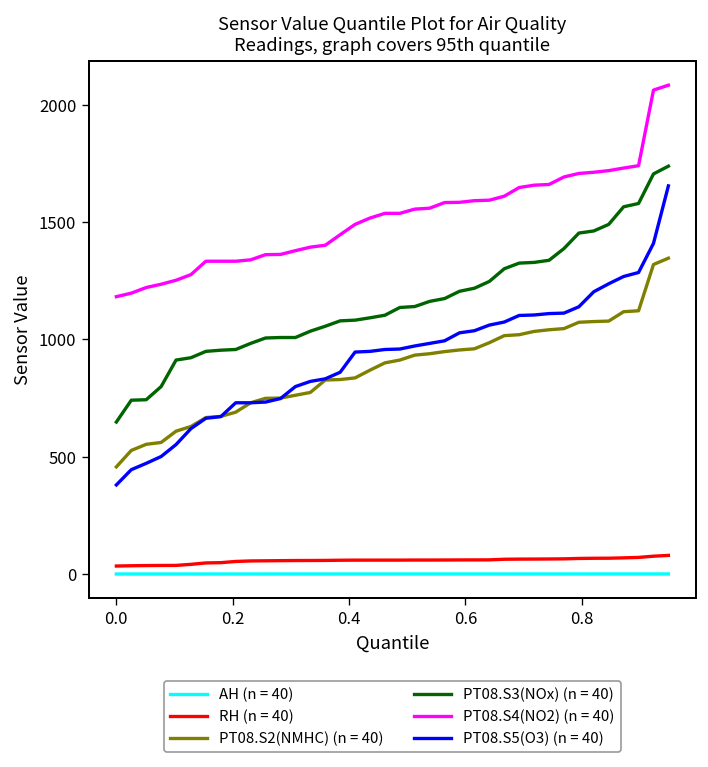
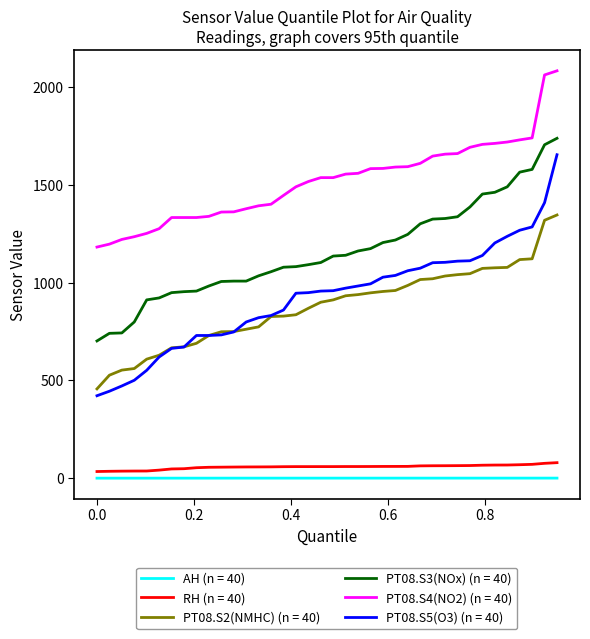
PT08.S3(NOx) (n = 40), 0.0: 650 -> 700
PT08.S5(O3) (n = 40), 0.0: 380 -> 420
